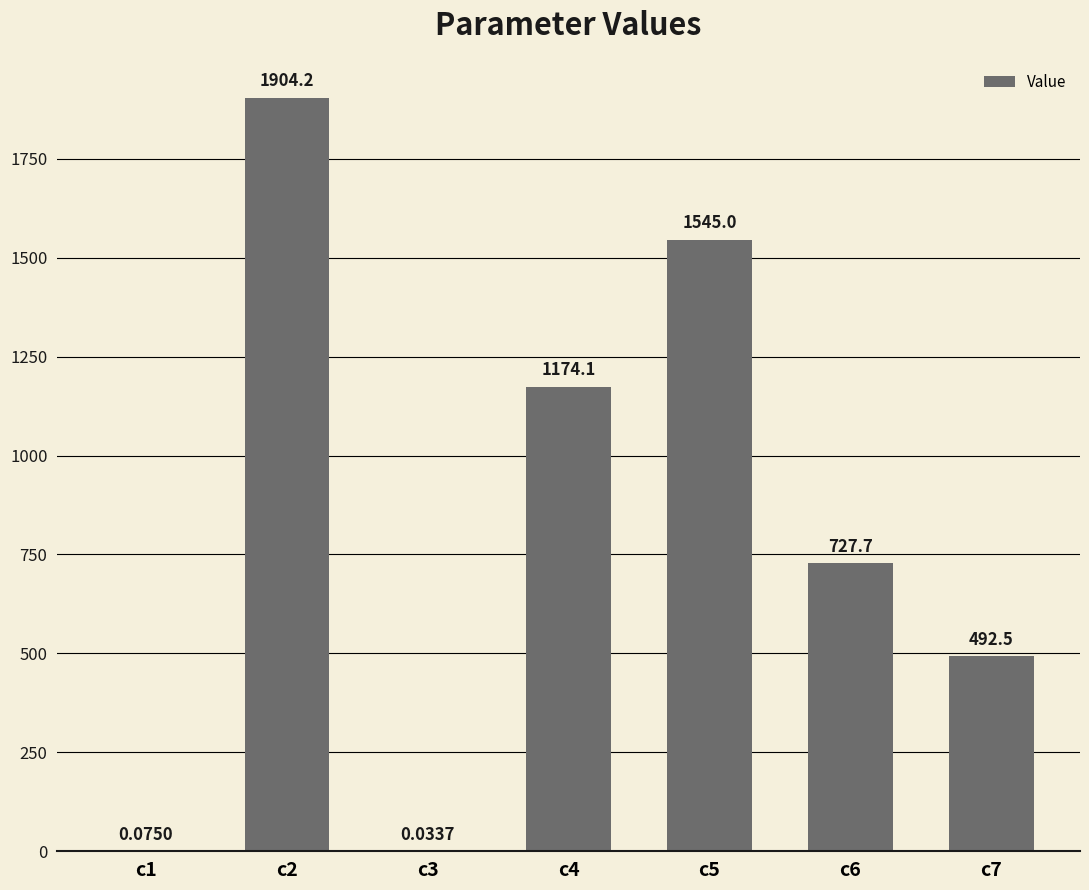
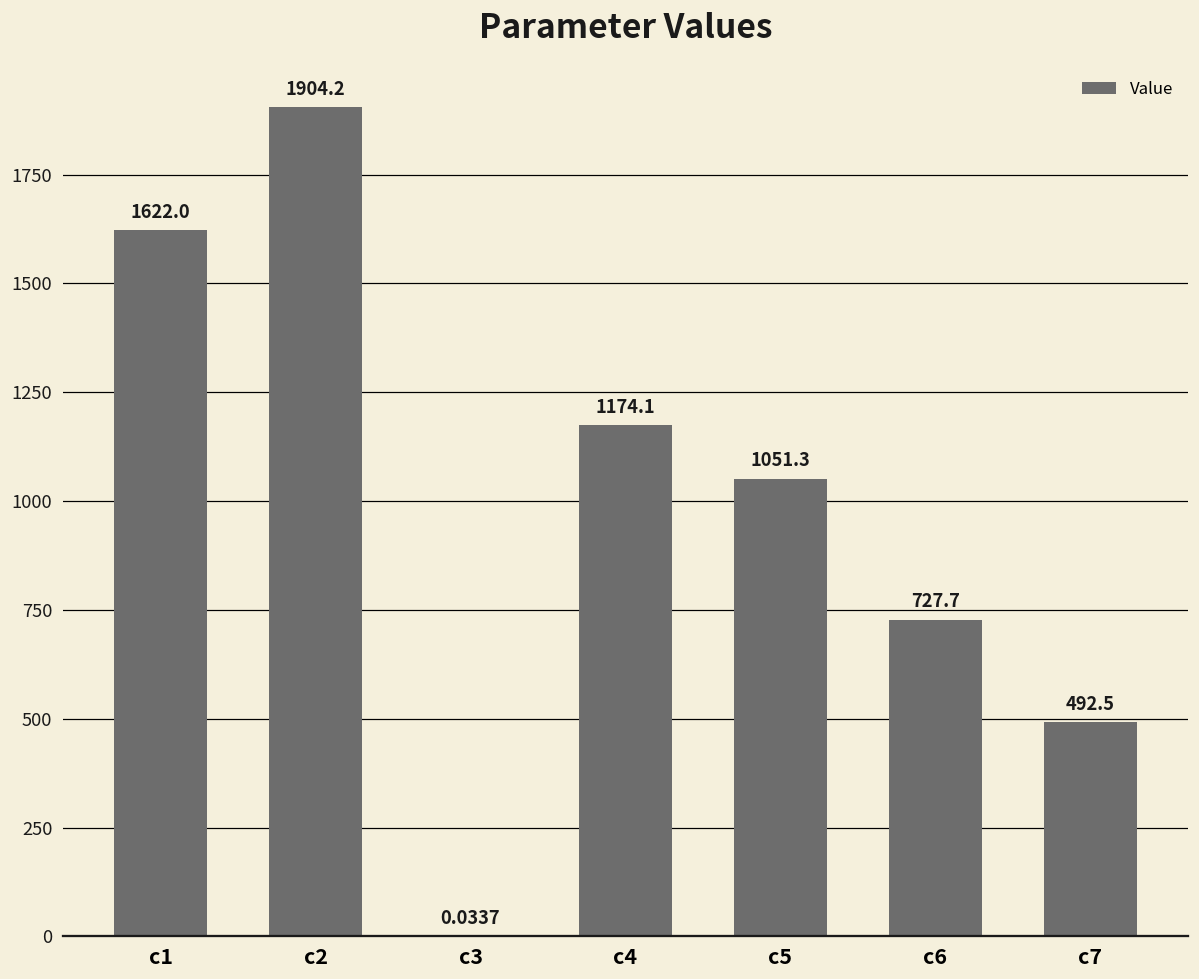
c1: 0.0750 -> 1622.0
c5: 1545.0 -> 1051.3
